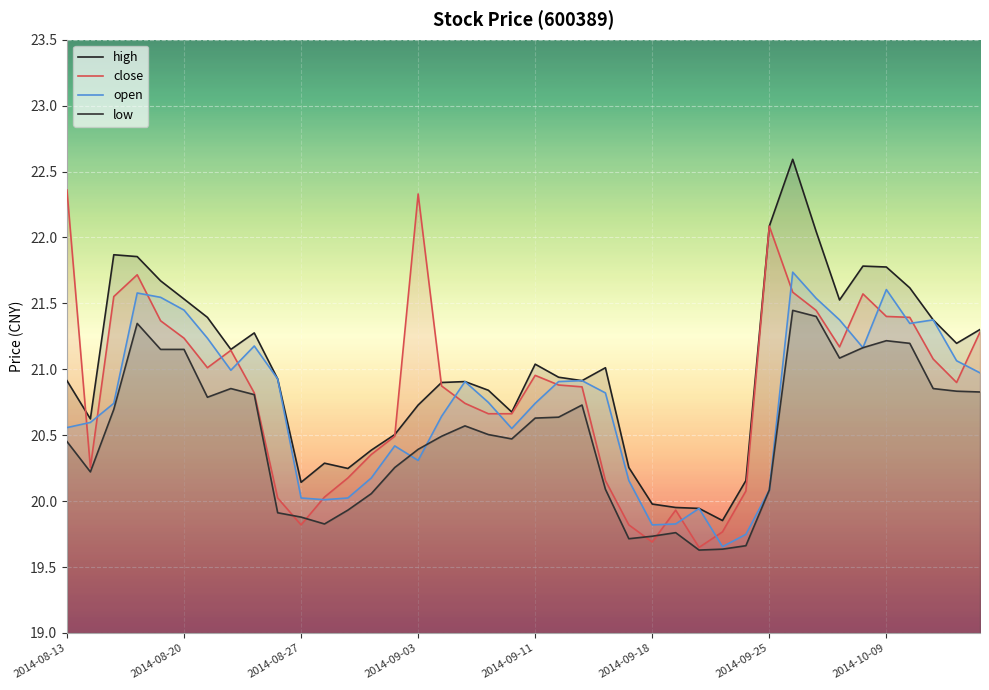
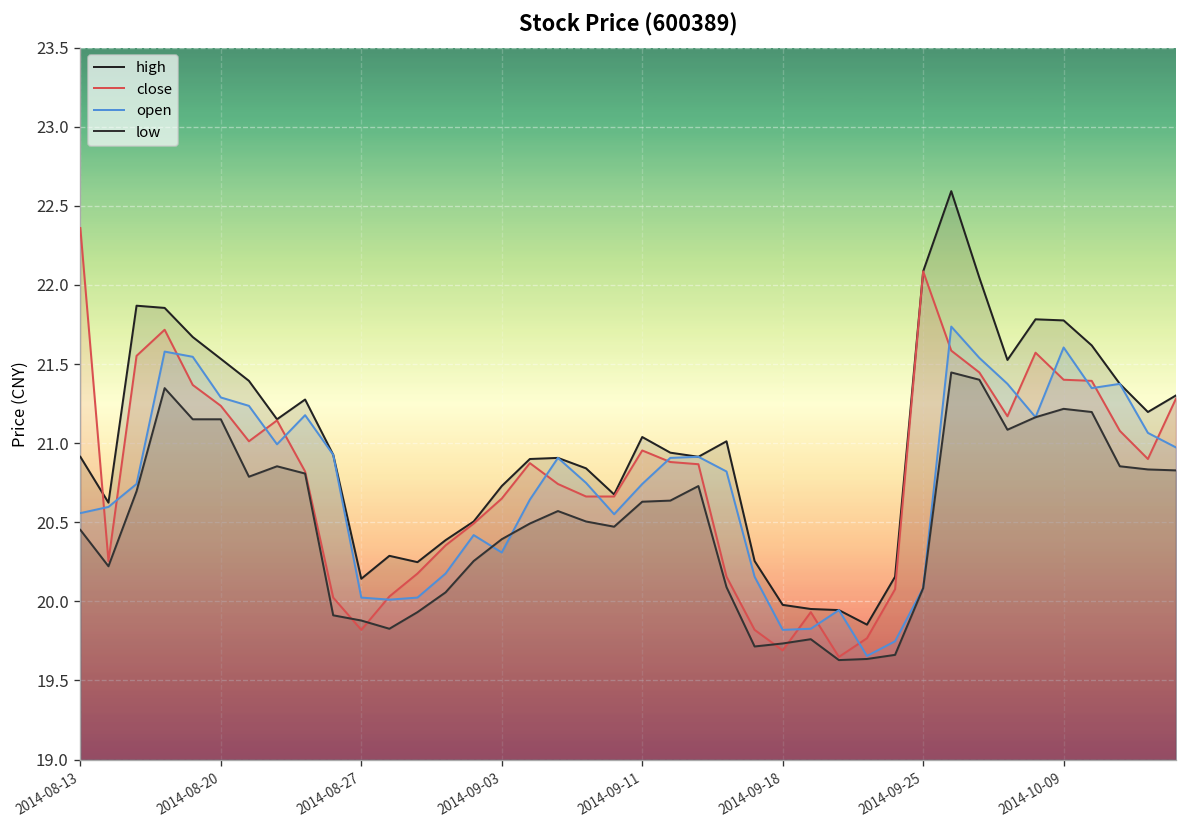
open, 2014-08-20: 21.45 -> 21.29
close, 2014-09-03: 22.33 -> 20.65
